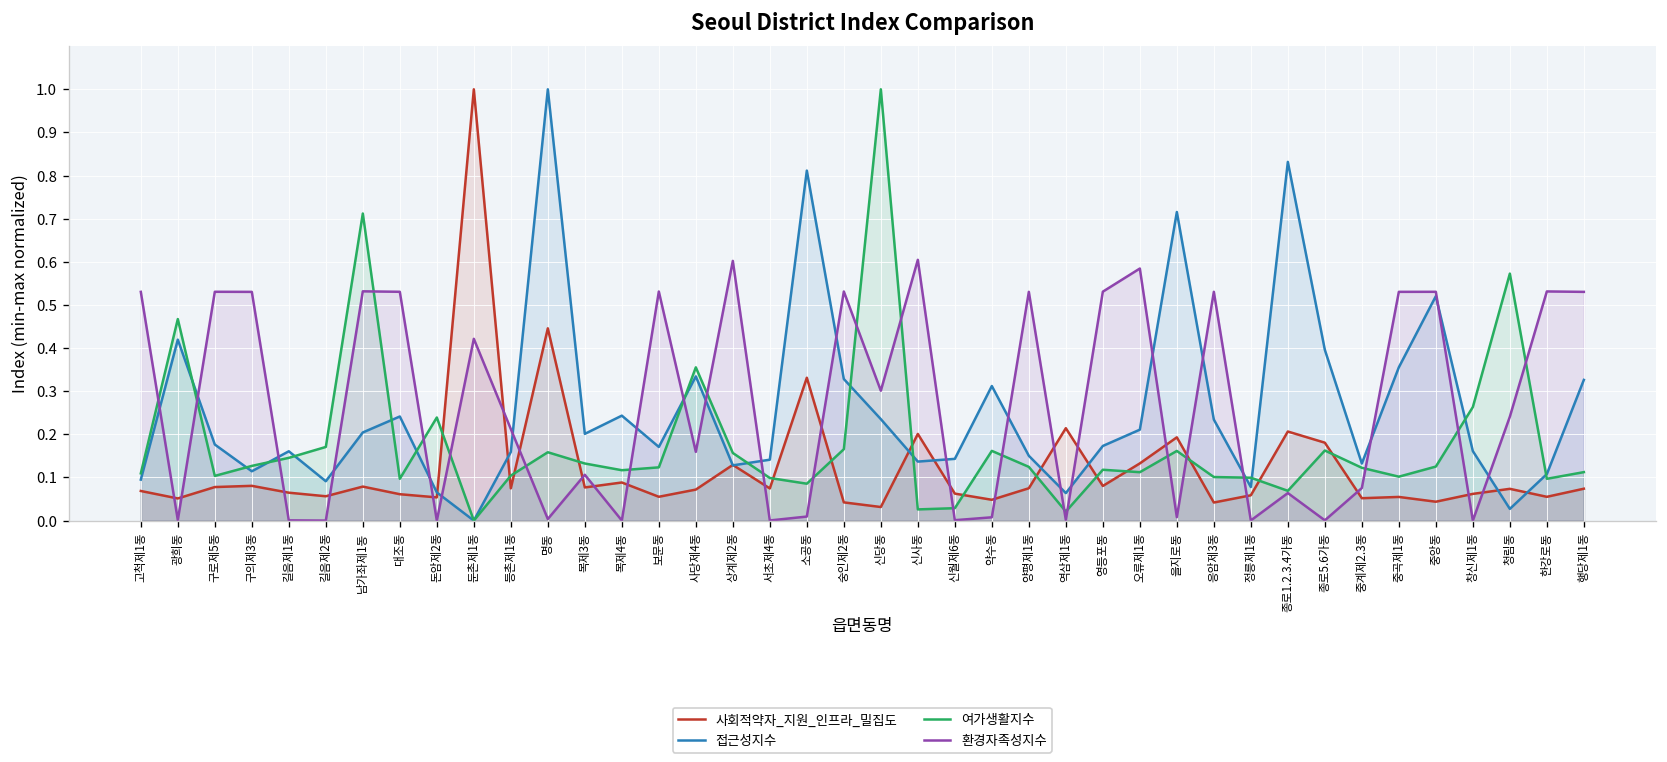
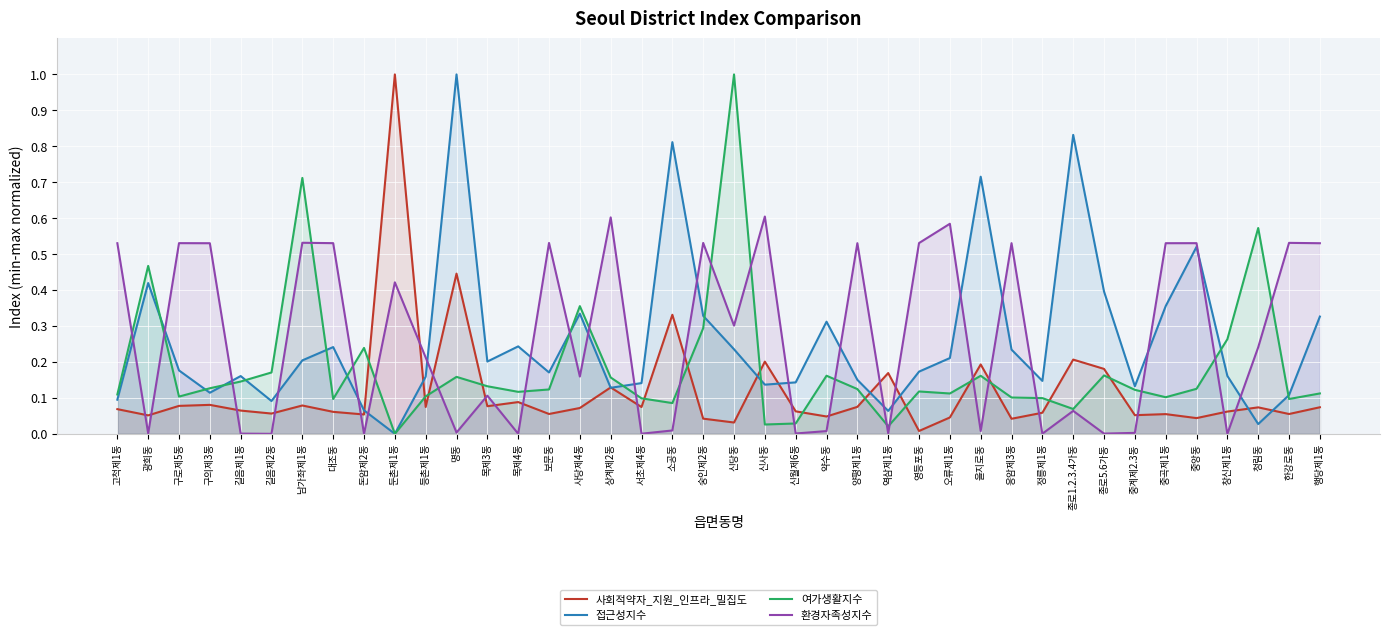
여가생활지수, 숭인제2동: 0.17 -> 0.29
사회적약자_지원_인프라_밀집도, 역삼제1동: 0.21 -> 0.17
사회적약자_지원_인프라_밀집도, 영등포동: 0.08 -> 0.01
사회적약자_지원_인프라_밀집도, 오류제1동: 0.13 -> 0.05
접근성지수, 정릉제1동: 0.08 -> 0.15
환경자족성지수, 중계제2.3동: 0.08 -> 0.00
